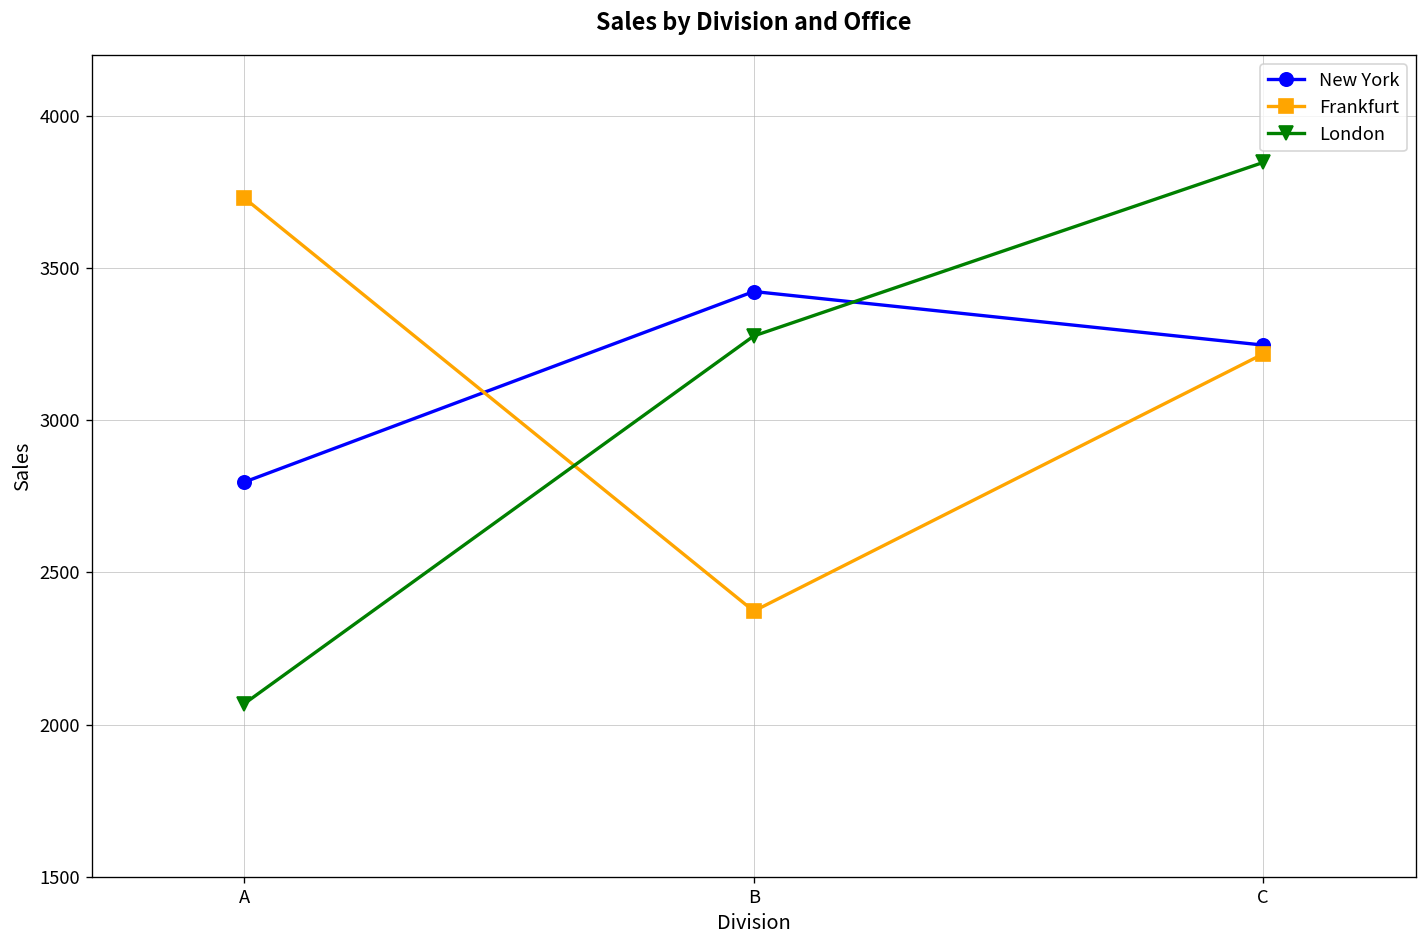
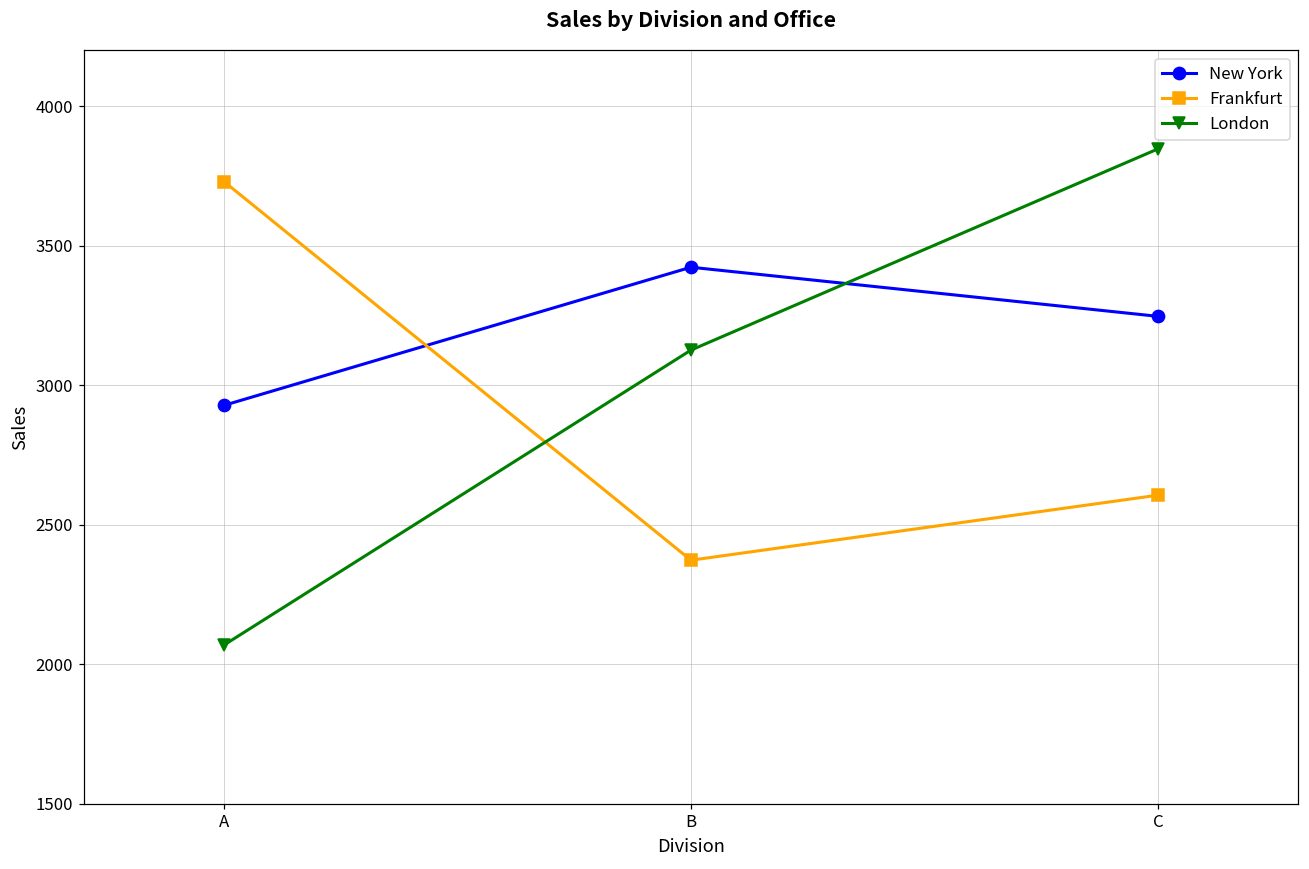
New York, A: 2800 -> 2930
London, B: 3280 -> 3130
Frankfurt, C: 3220 -> 2610
